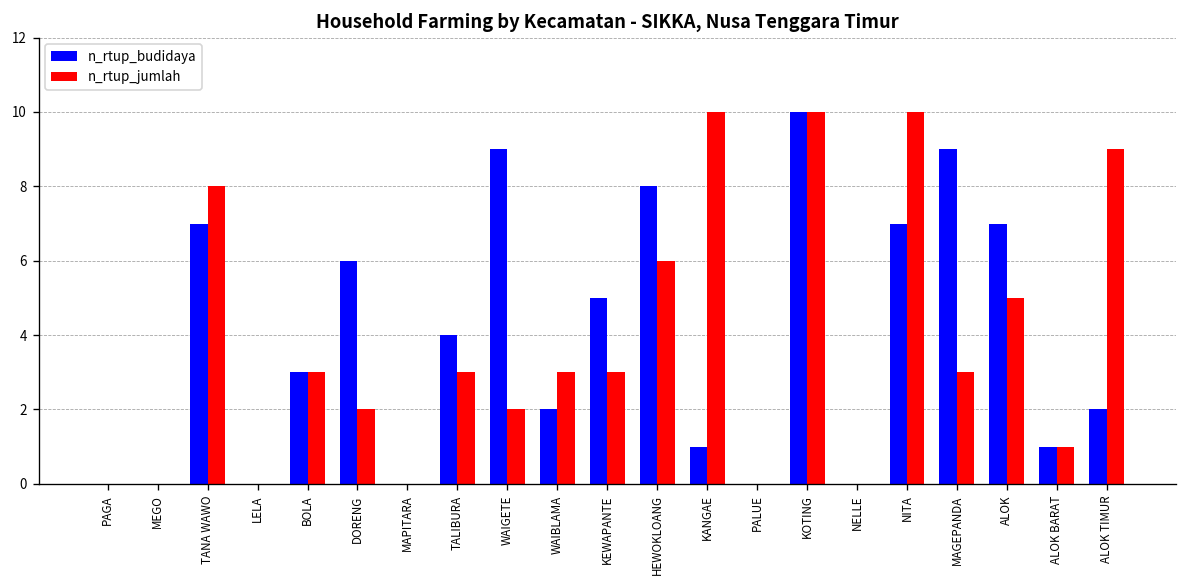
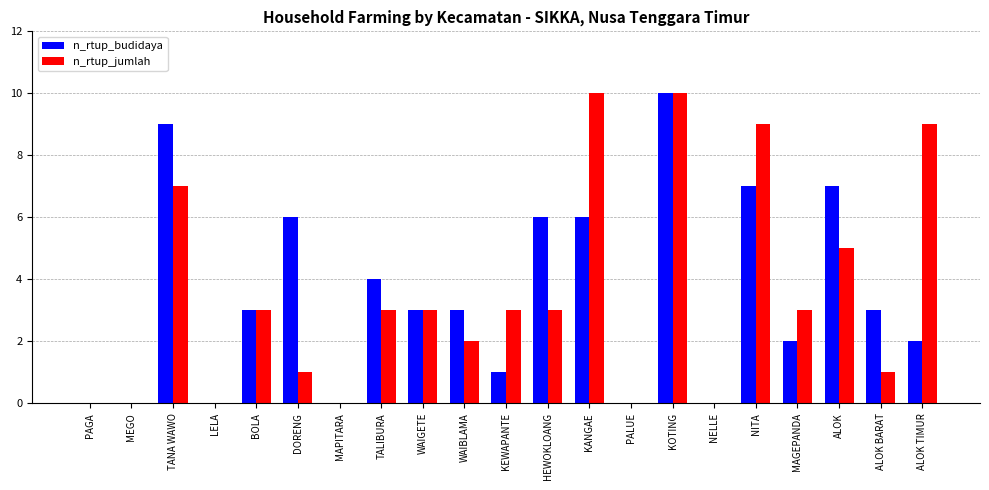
n_rtup_budidaya, TANA WAWO: 7 -> 9
n_rtup_jumlah, TANA WAWO: 8 -> 7
n_rtup_jumlah, DORENG: 2 -> 1
n_rtup_budidaya, WAIGETE: 9 -> 3
n_rtup_jumlah, WAIGETE: 2 -> 3
n_rtup_budidaya, WAIBLAMA: 2 -> 3
n_rtup_jumlah, WAIBLAMA: 3 -> 2
n_rtup_budidaya, KEWAPANTE: 5 -> 1
n_rtup_budidaya, HEWOKLOANG: 8 -> 6
n_rtup_jumlah, HEWOKLOANG: 6 -> 3
n_rtup_budidaya, KANGAE: 1 -> 6
n_rtup_jumlah, NITA: 10 -> 9
n_rtup_budidaya, MAGEPANDA: 9 -> 2
n_rtup_budidaya, ALOK BARAT: 1 -> 3
